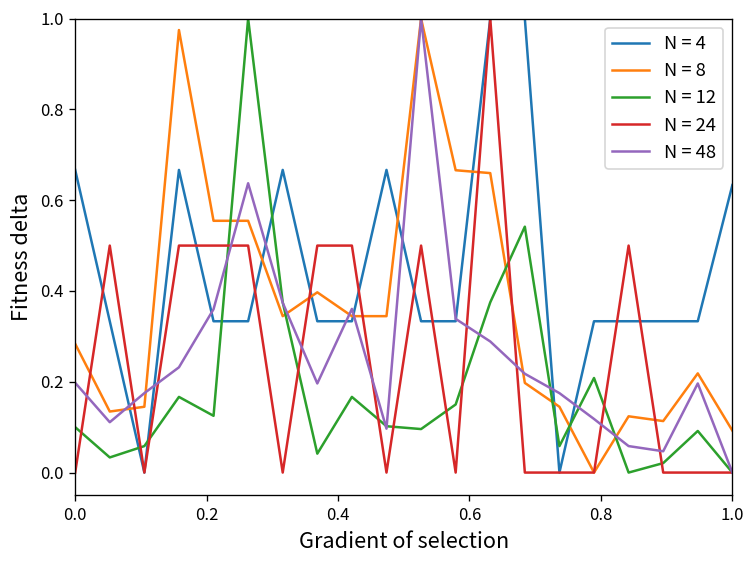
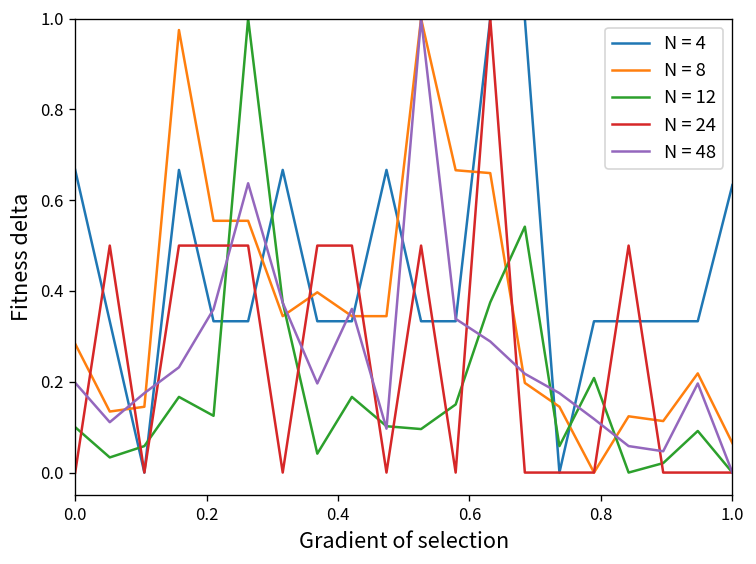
N = 8, 1.0: 0.09 -> 0.06
